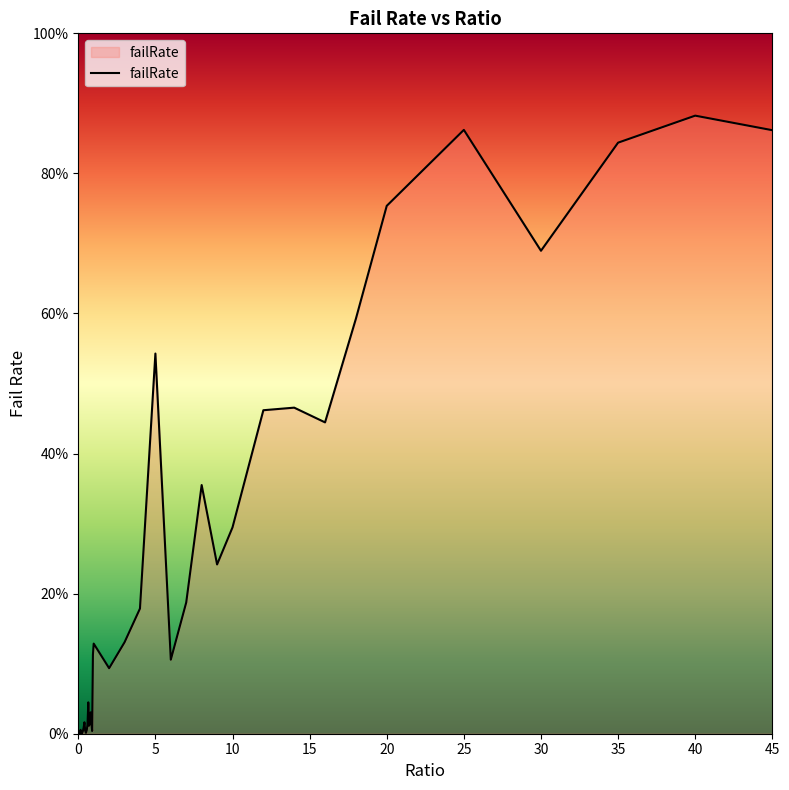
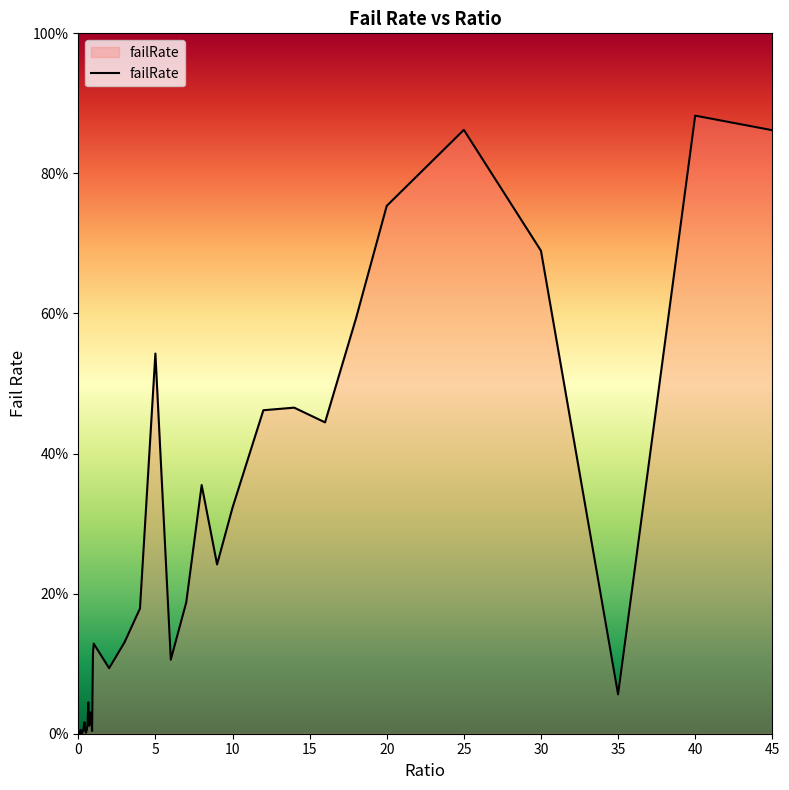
10: 29% -> 32%
35: 84% -> 6%
